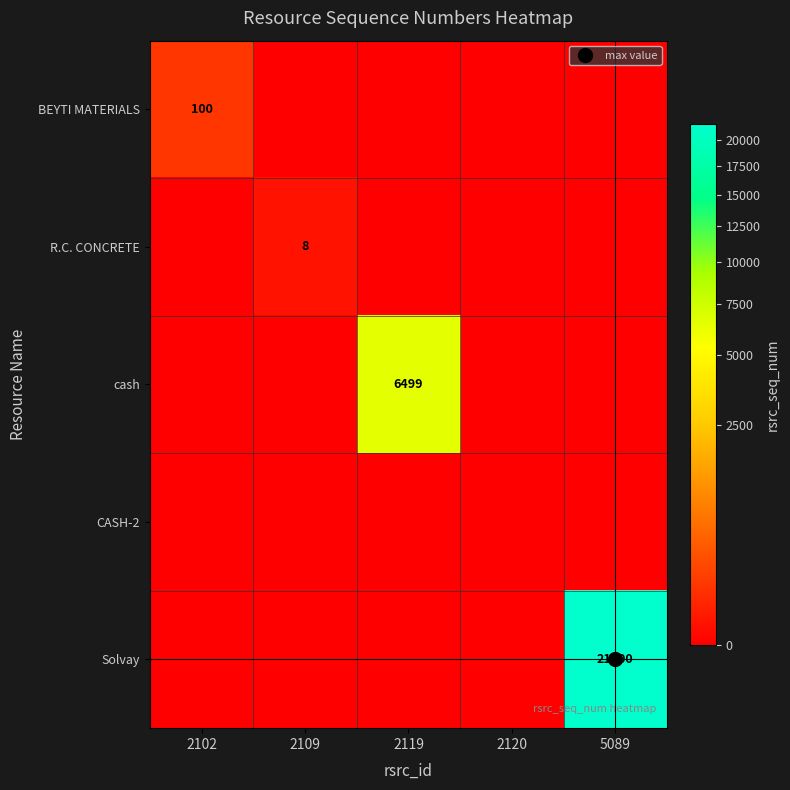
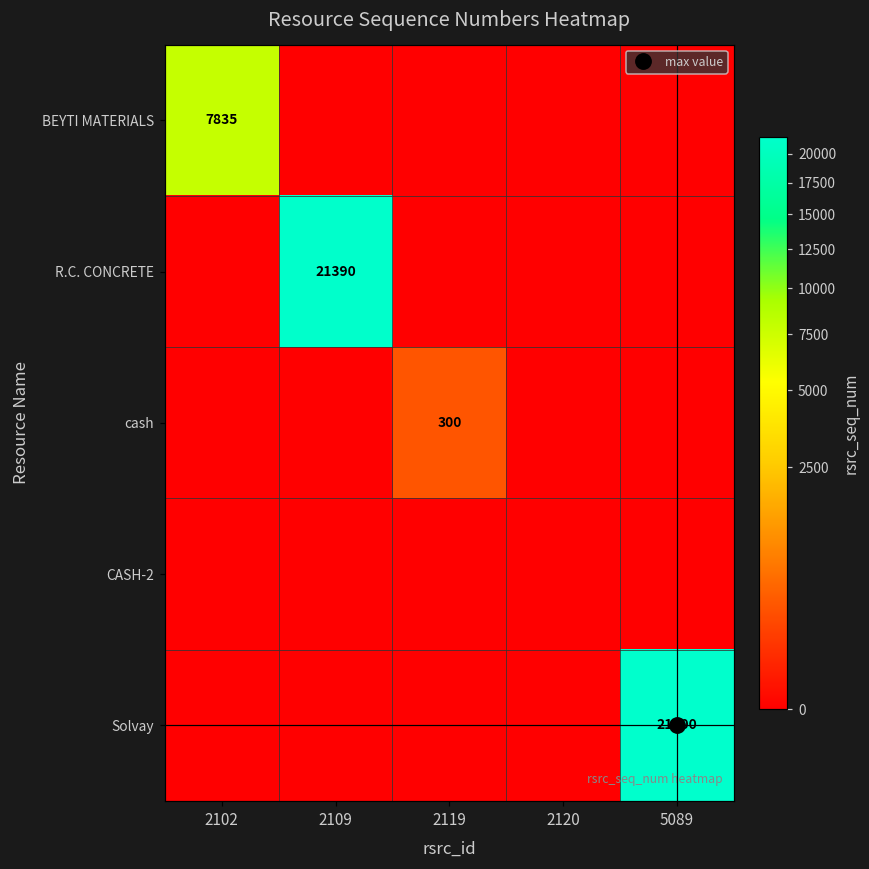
BEYTI MATERIALS, 2102: 100 -> 7835
R.C. CONCRETE, 2109: 8 -> 21390
cash, 2119: 6499 -> 300
